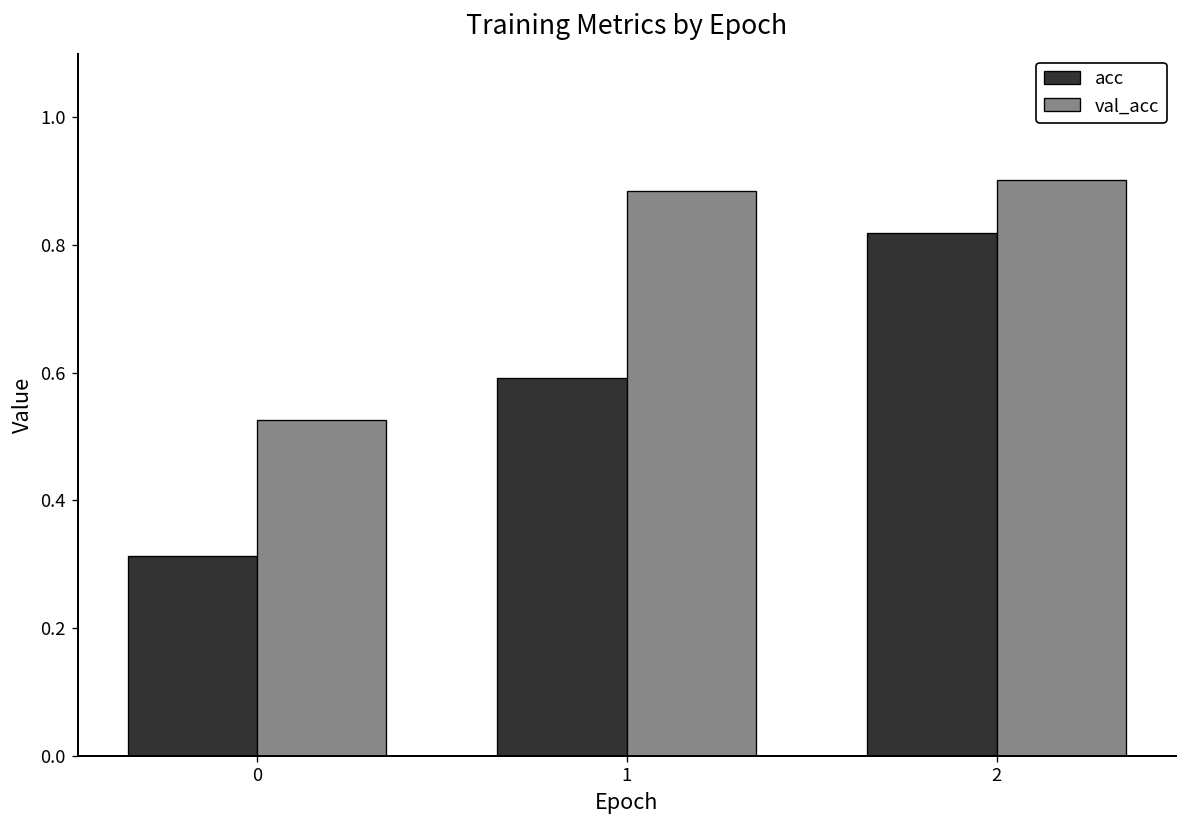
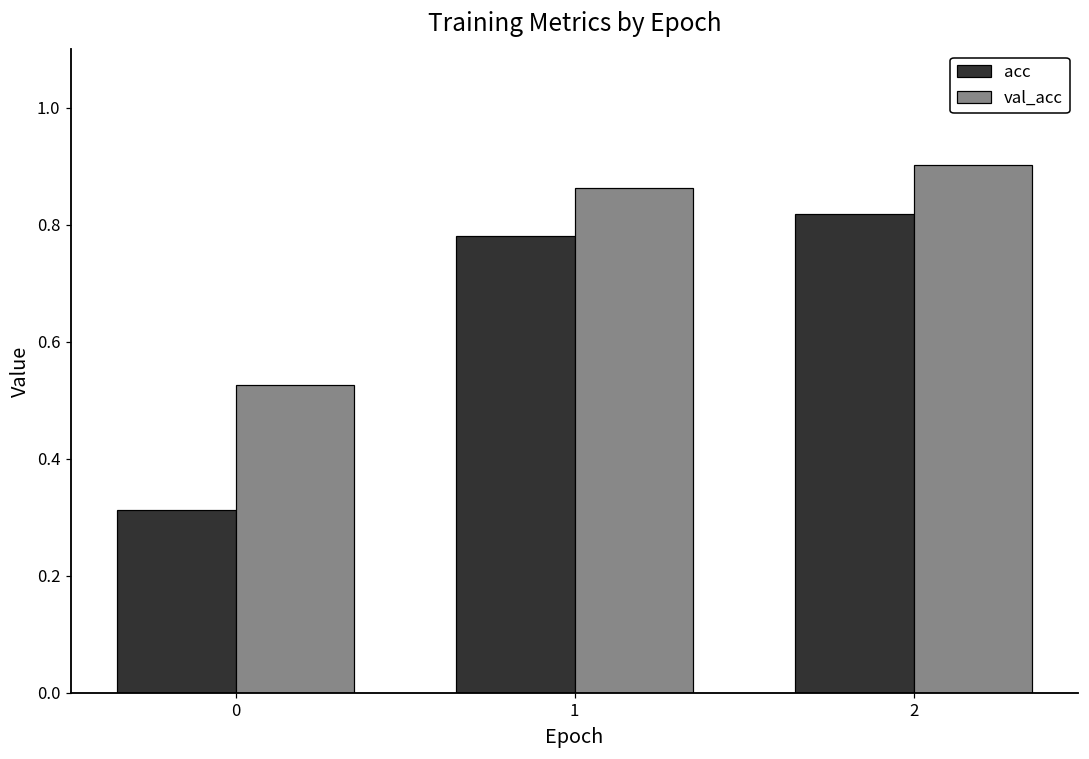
acc, 1: 0.59 -> 0.78
val_acc, 1: 0.88 -> 0.86
